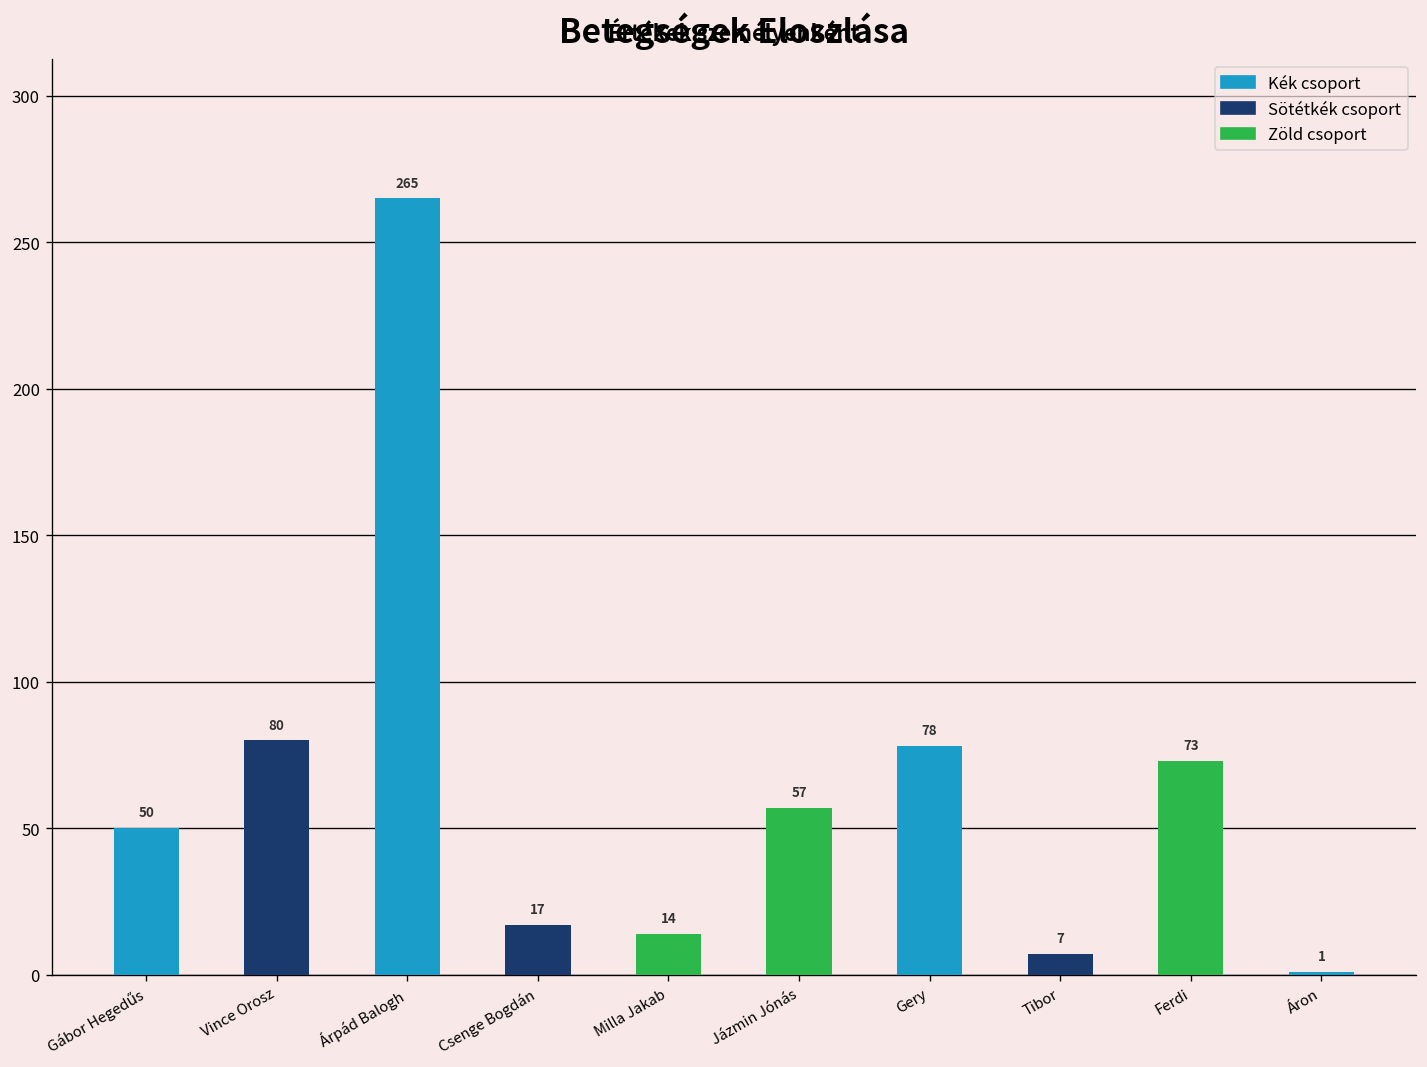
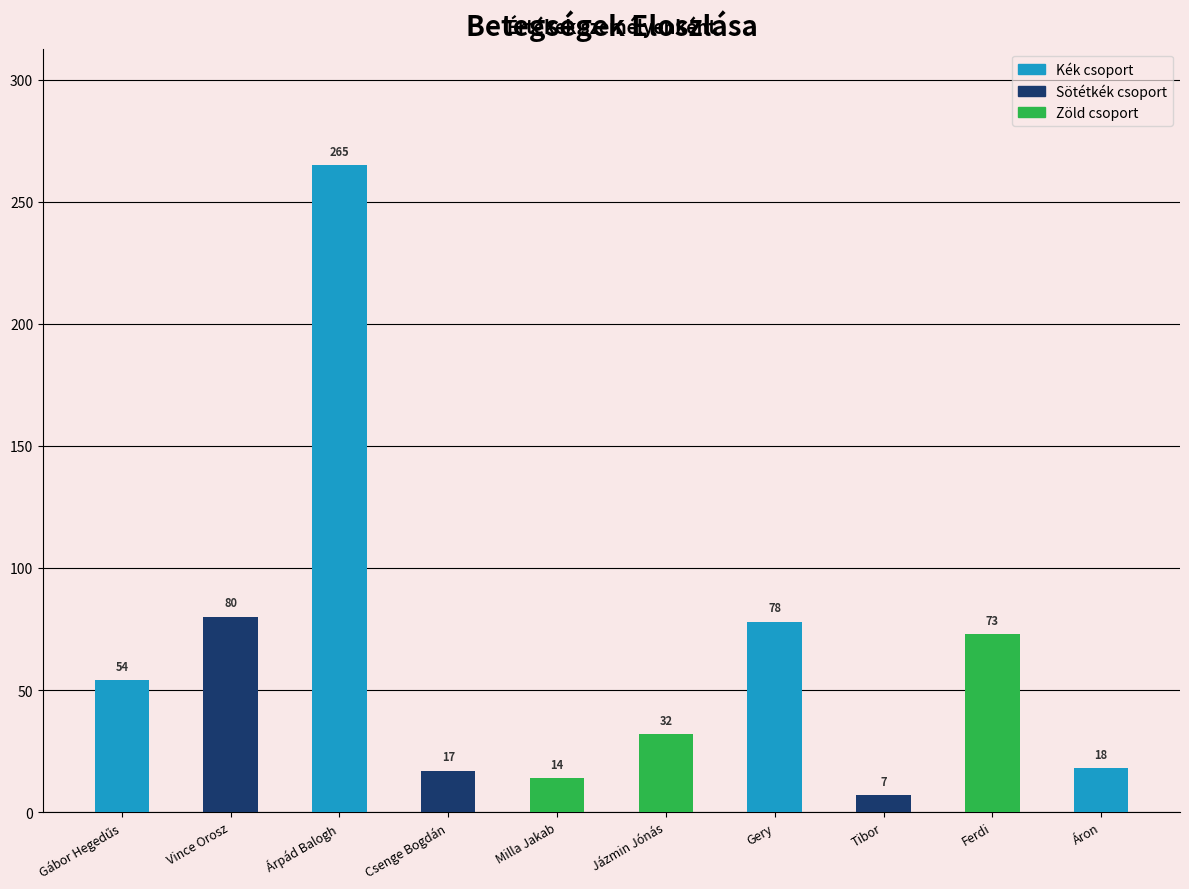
Gábor Hegedűs: 50 -> 54
Jázmin Jónás: 57 -> 32
Áron: 1 -> 18
